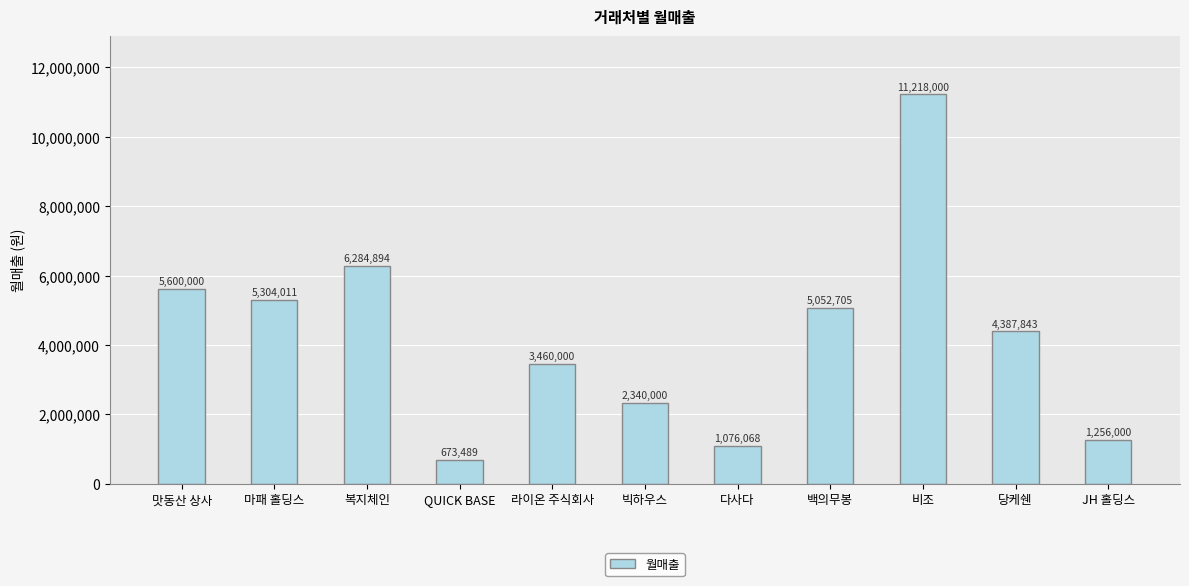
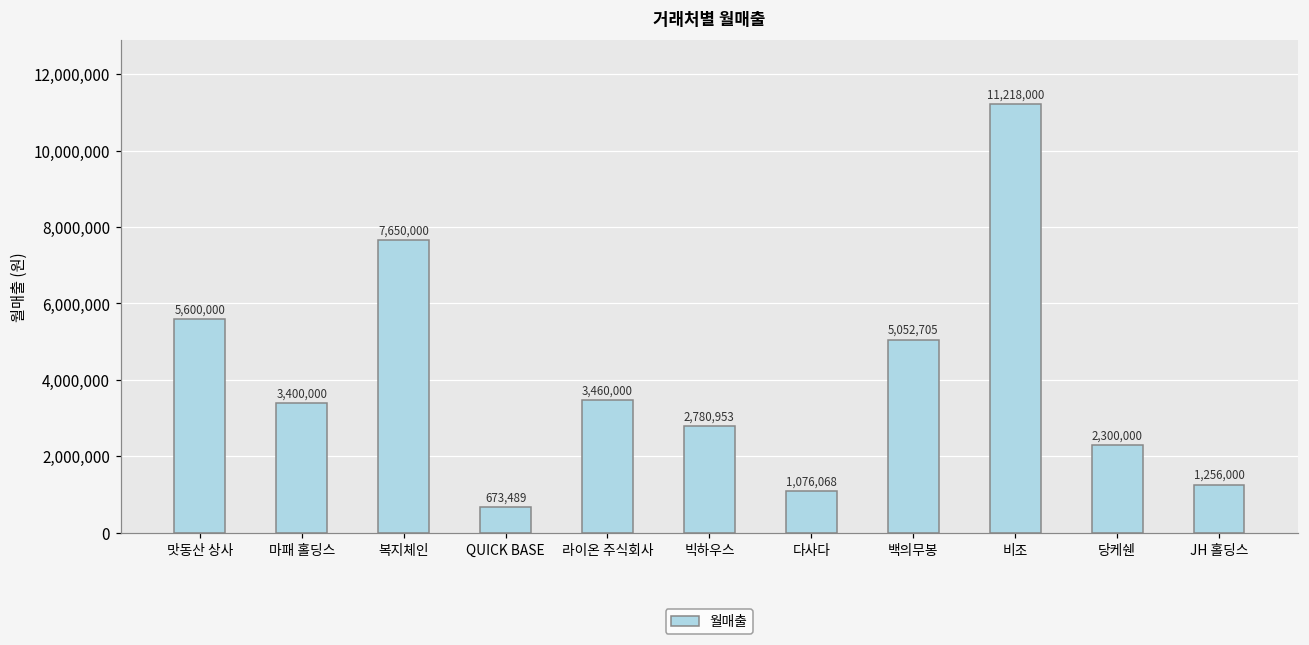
마패 홀딩스: 5,304,011 -> 3,400,000
복지체인: 6,284,894 -> 7,650,000
빅하우스: 2,340,000 -> 2,780,953
당케쉔: 4,387,843 -> 2,300,000
